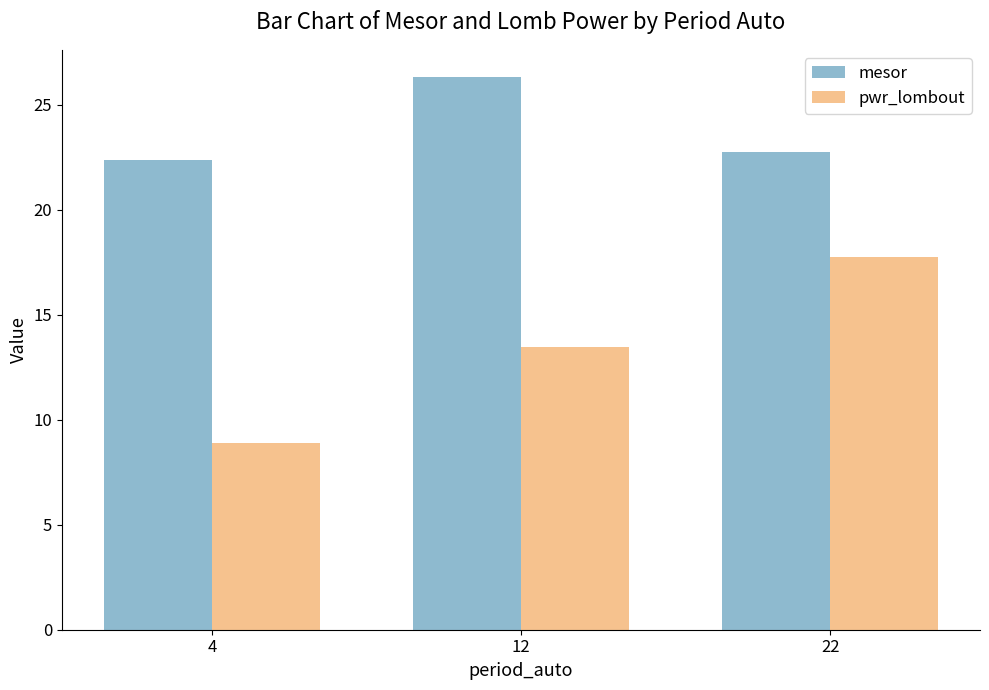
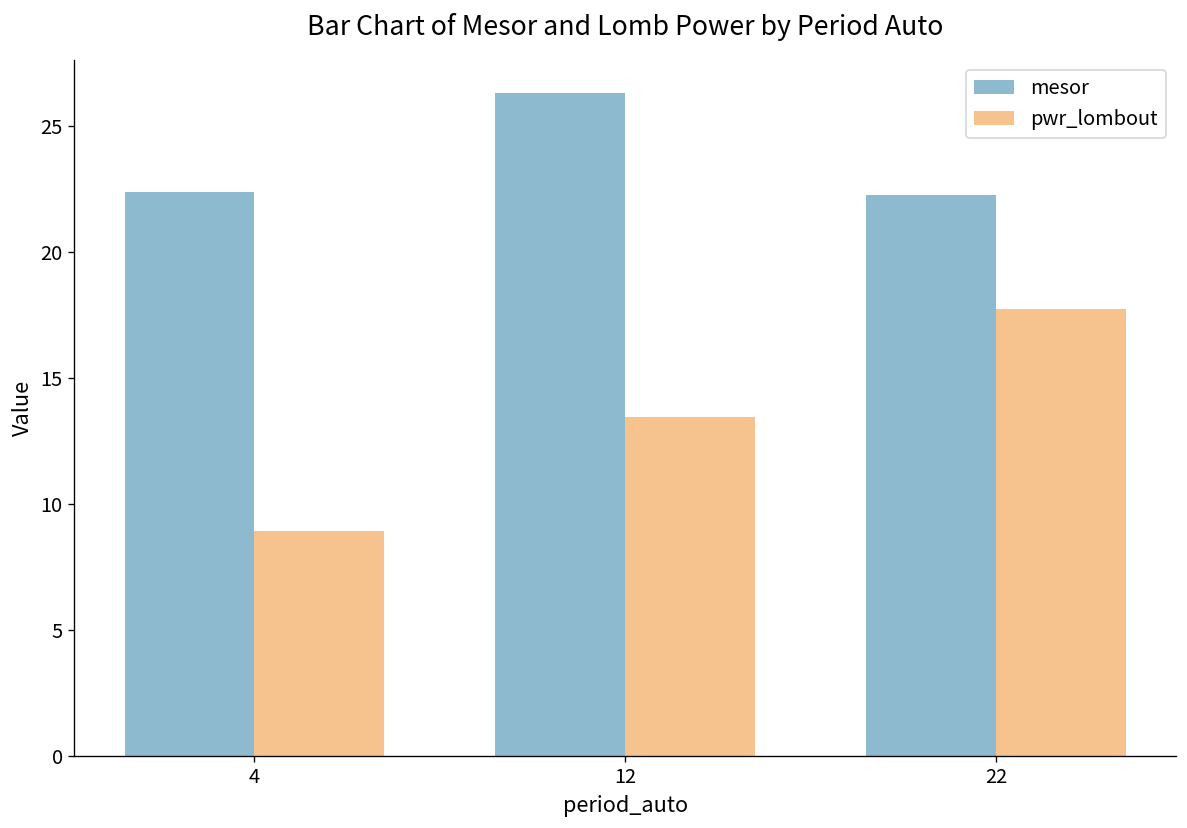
mesor, 22: 22.7 -> 22.3
